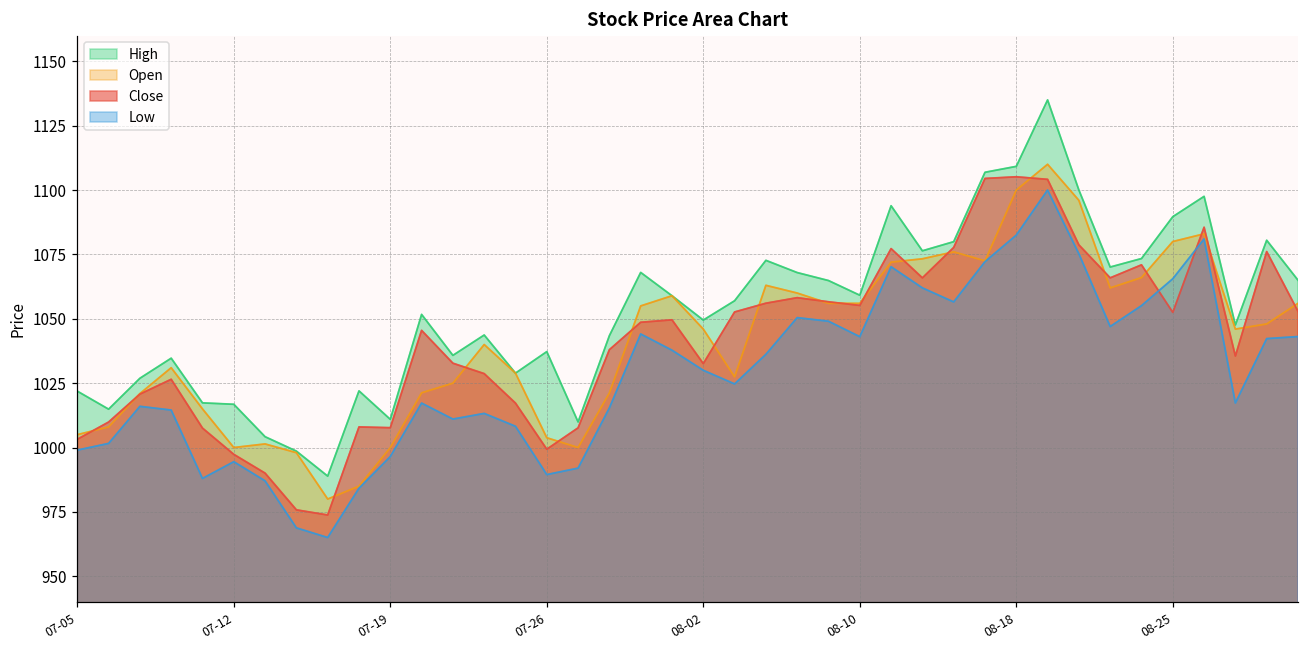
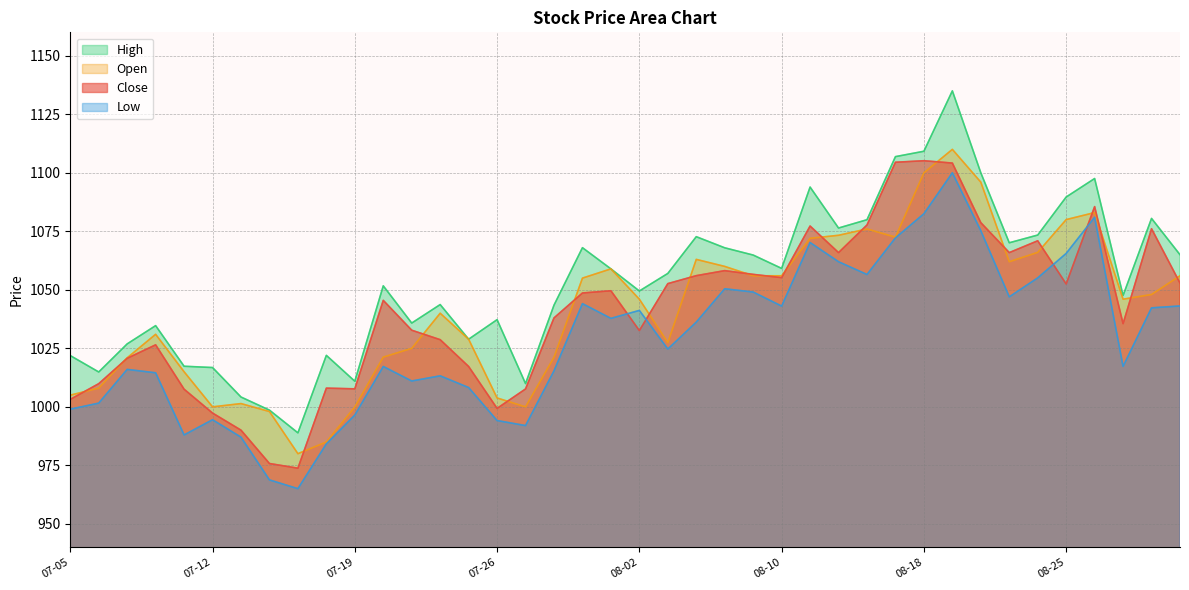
Low, 07-26: 990 -> 994
Low, 08-02: 1030 -> 1041
